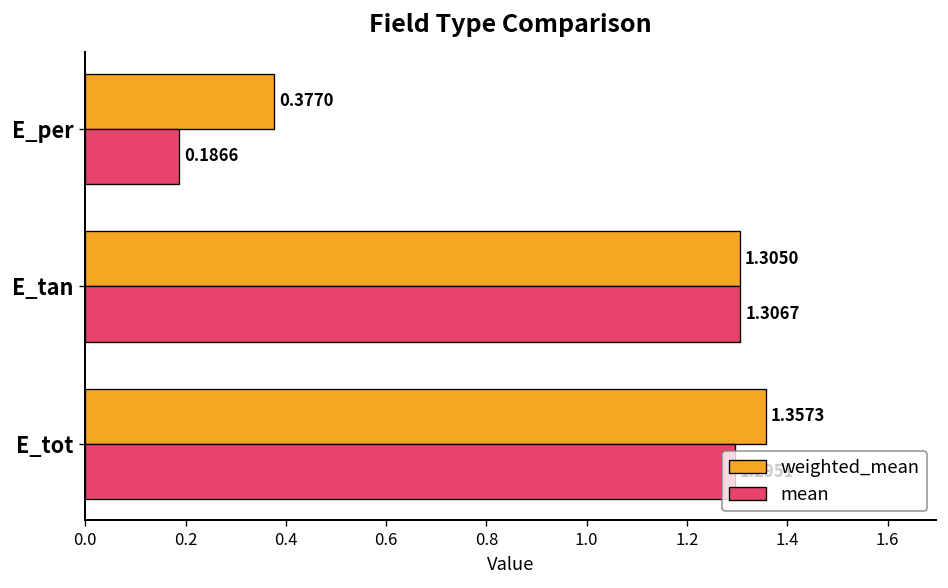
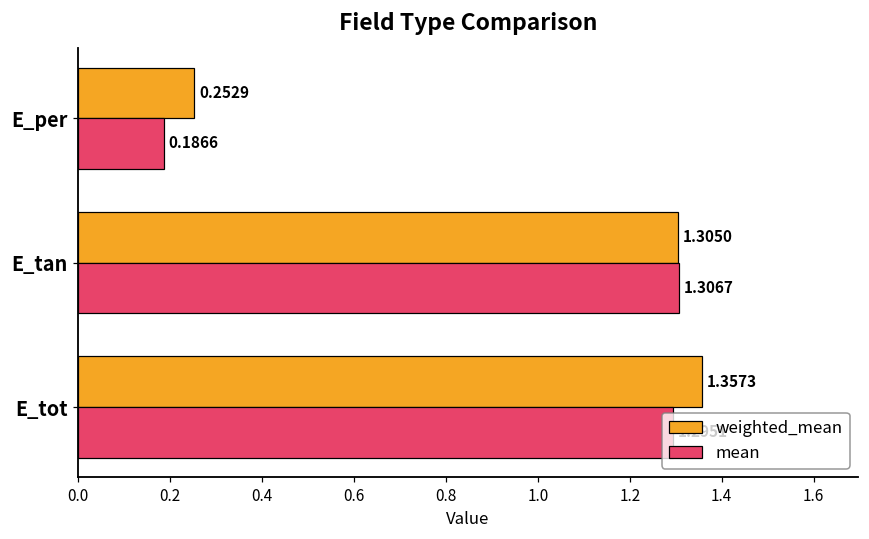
weighted_mean, E_per: 0.3770 -> 0.2529
